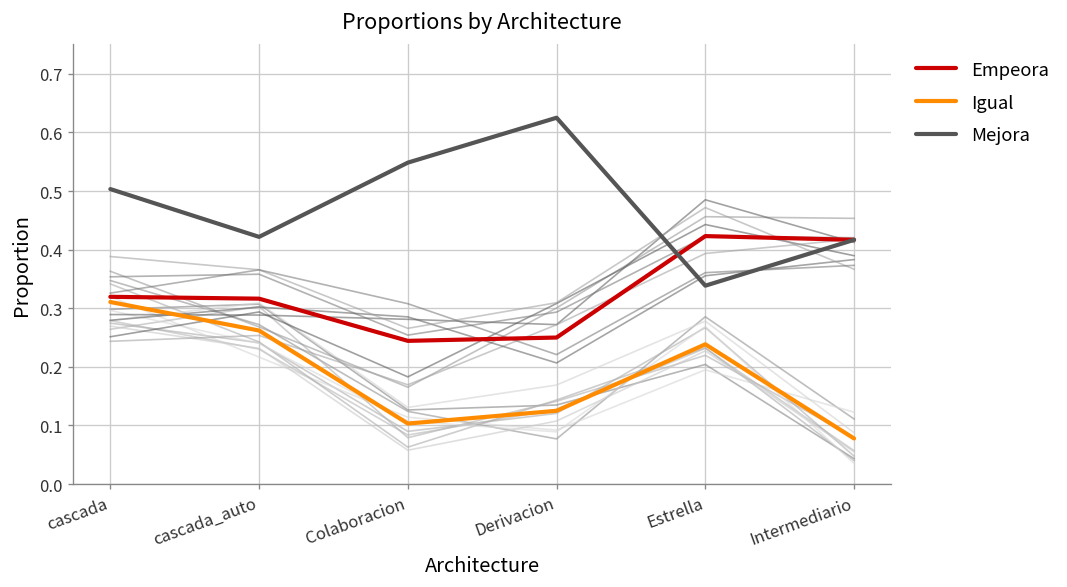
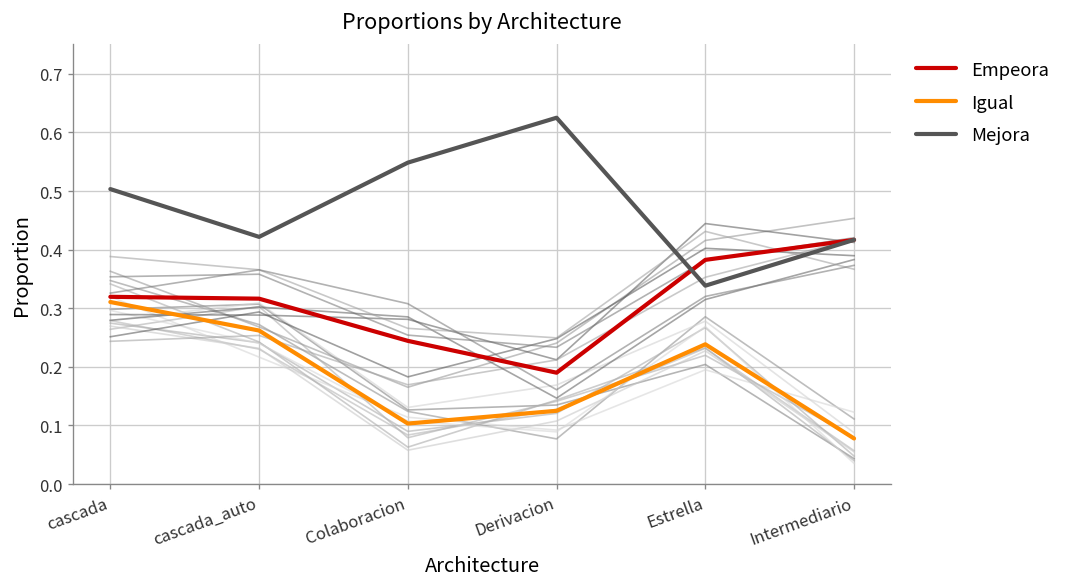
Empeora, Derivacion: 0.25 -> 0.19
Empeora, Estrella: 0.42 -> 0.38
